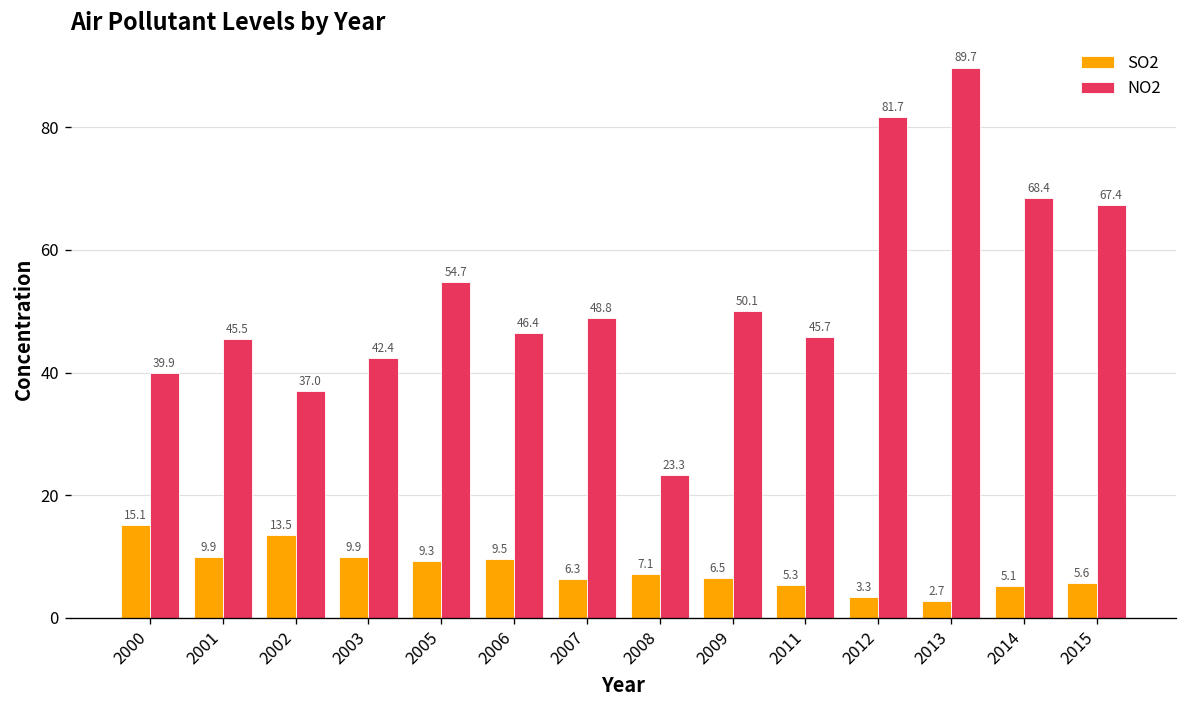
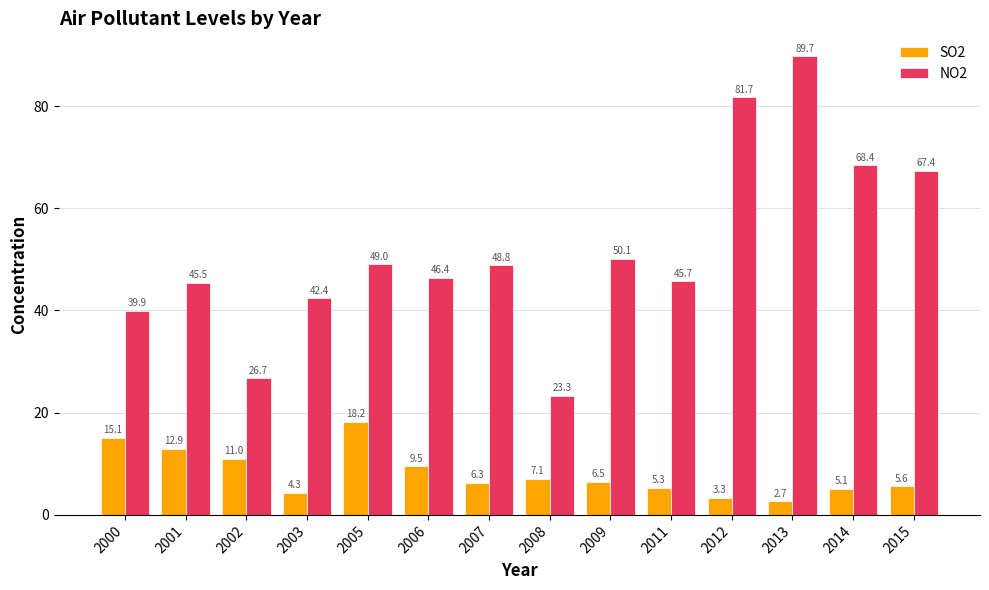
SO2, 2001: 9.9 -> 12.9
SO2, 2002: 13.5 -> 11.0
NO2, 2002: 37.0 -> 26.7
SO2, 2003: 9.9 -> 4.3
SO2, 2005: 9.3 -> 18.2
NO2, 2005: 54.7 -> 49.0
